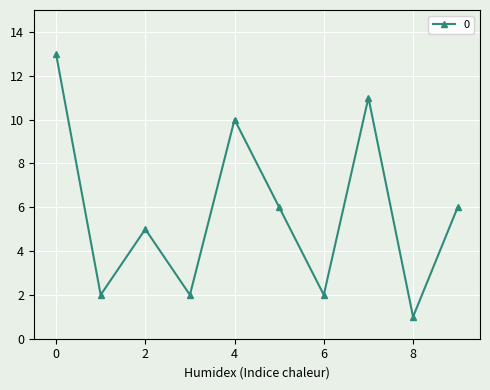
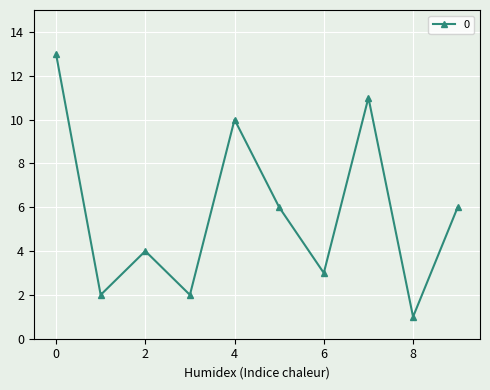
2: 5 -> 4
6: 2 -> 3
